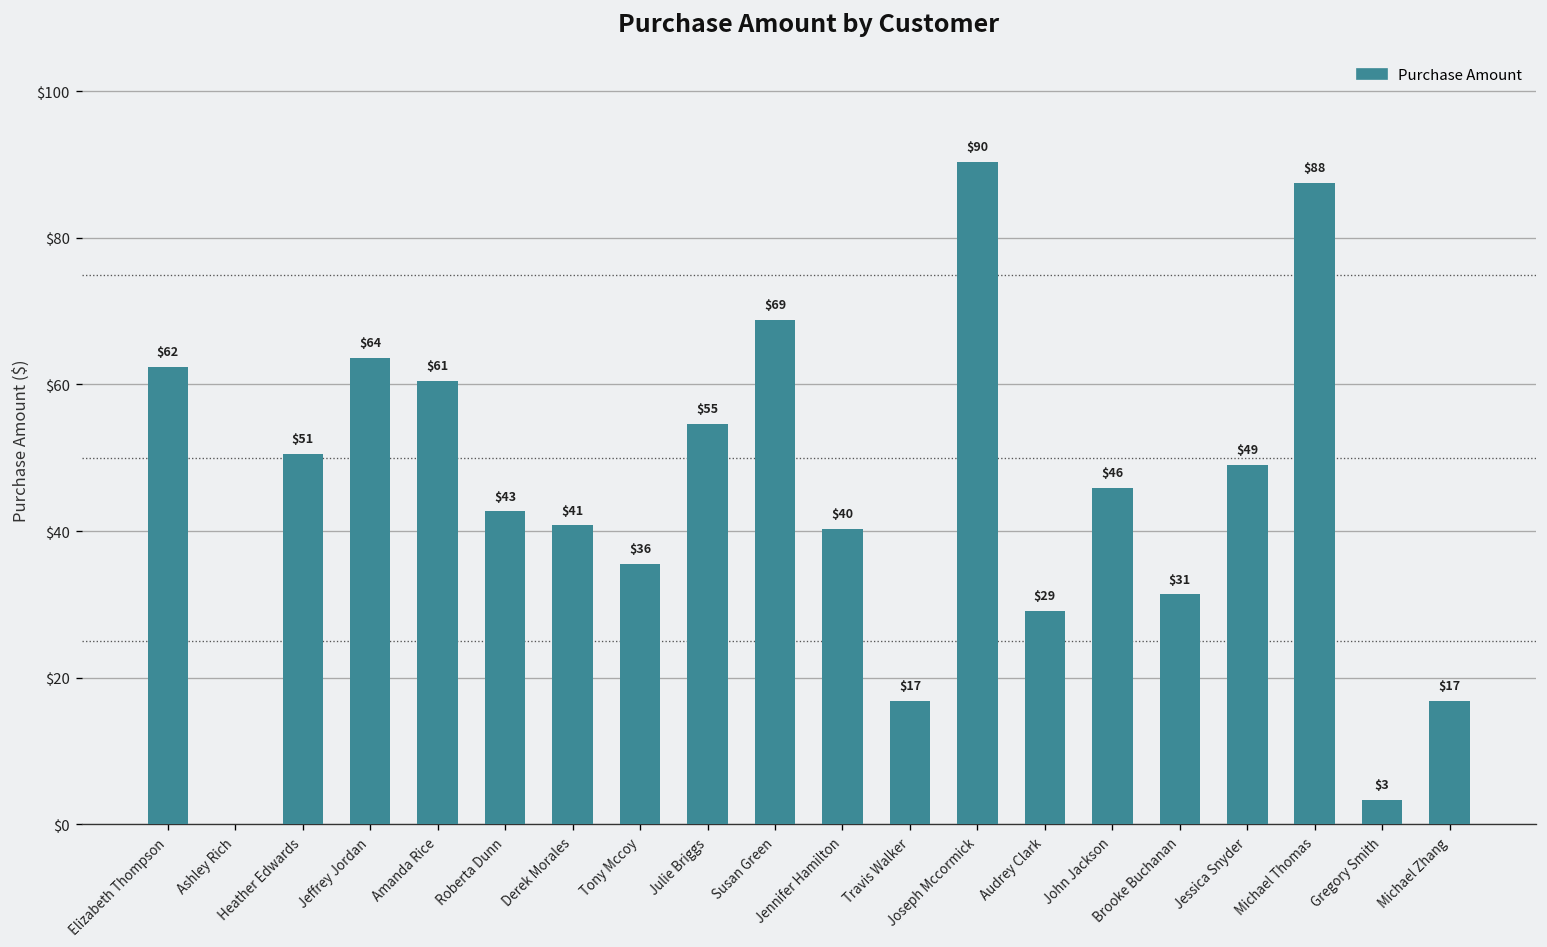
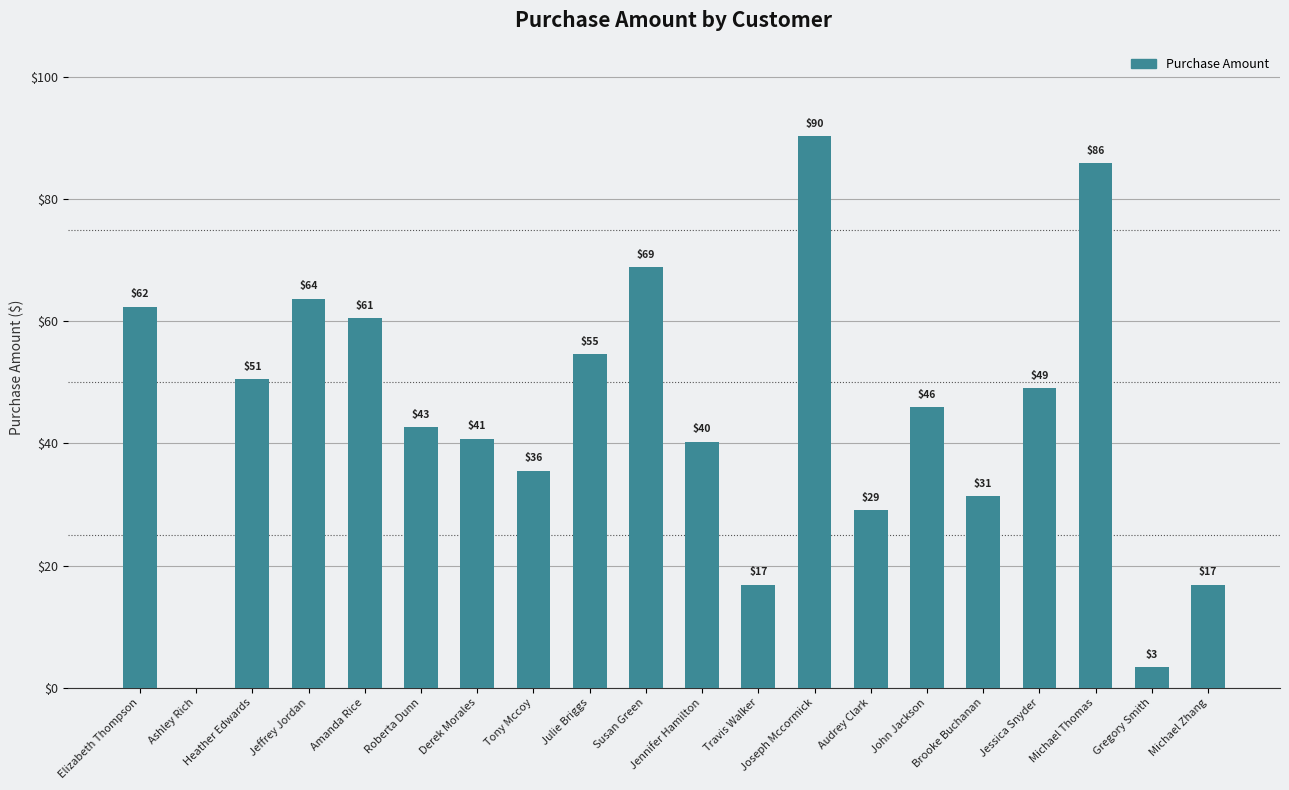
Michael Thomas: $88 -> $86
